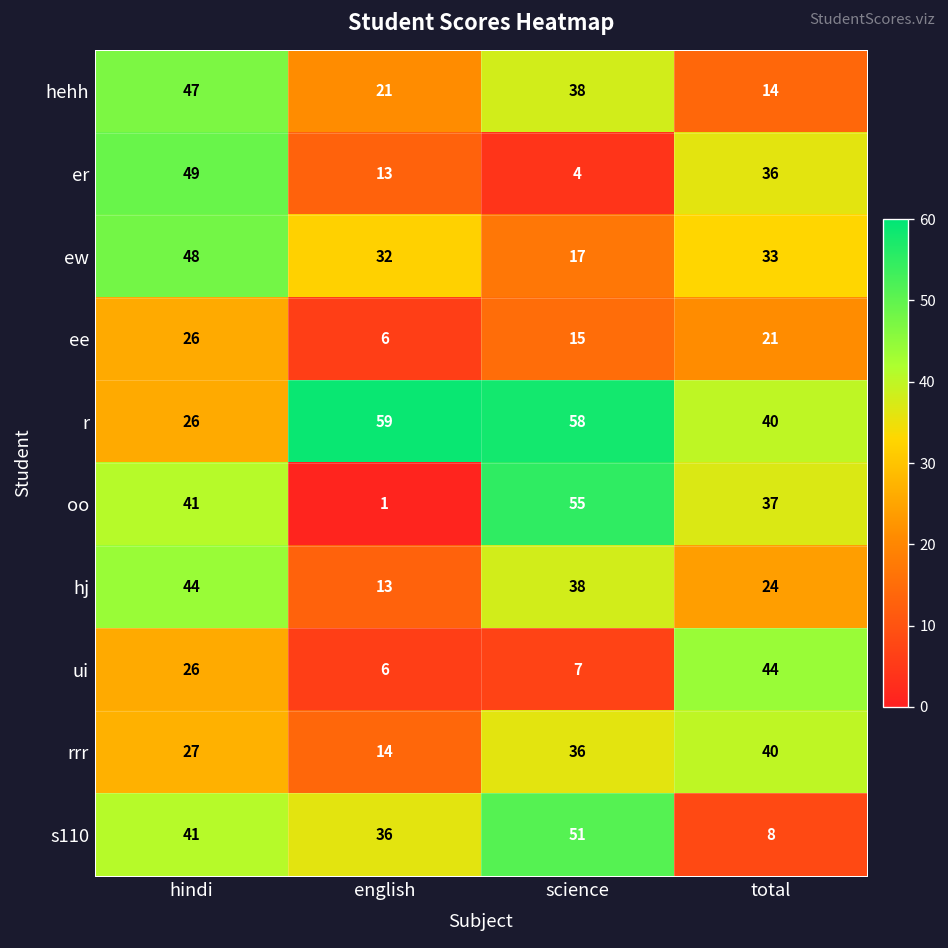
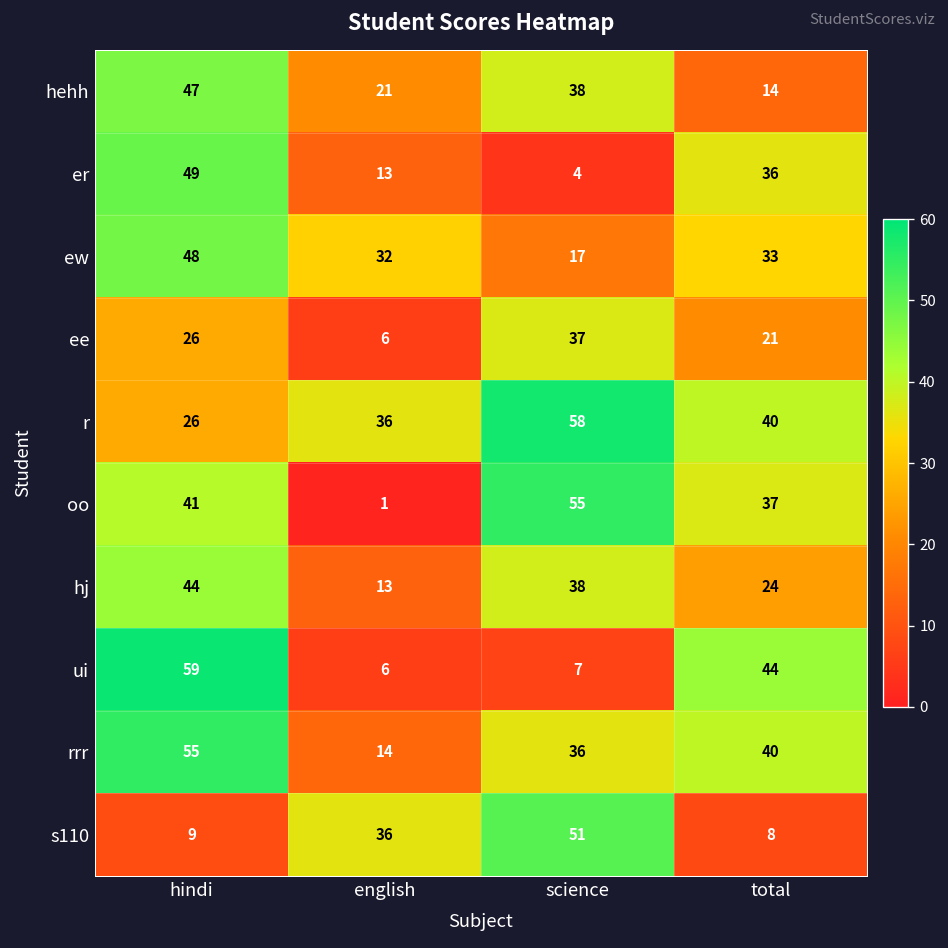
ee, science: 15 -> 37
r, english: 59 -> 36
ui, hindi: 26 -> 59
rrr, hindi: 27 -> 55
s110, hindi: 41 -> 9
